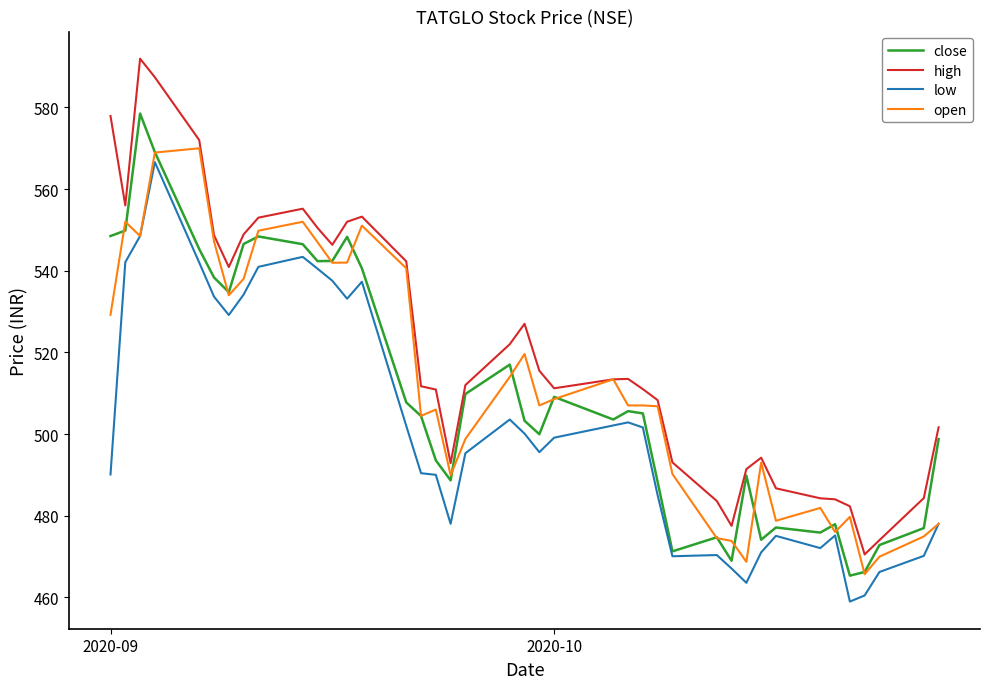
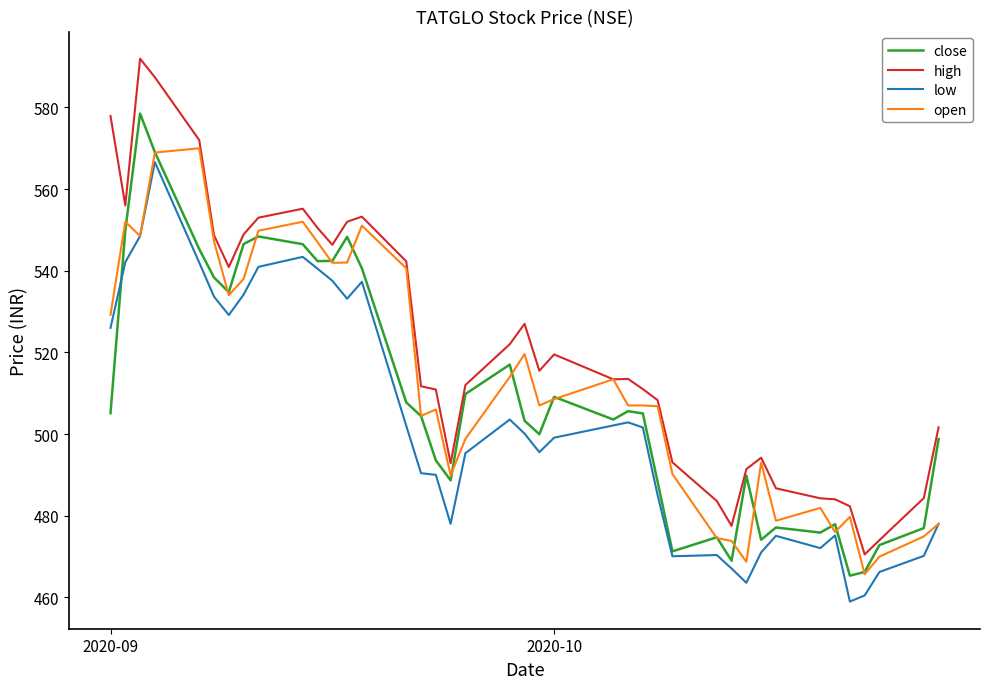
close, 2020-09: 549 -> 505
low, 2020-09: 490 -> 526
high, 2020-10: 511 -> 520
